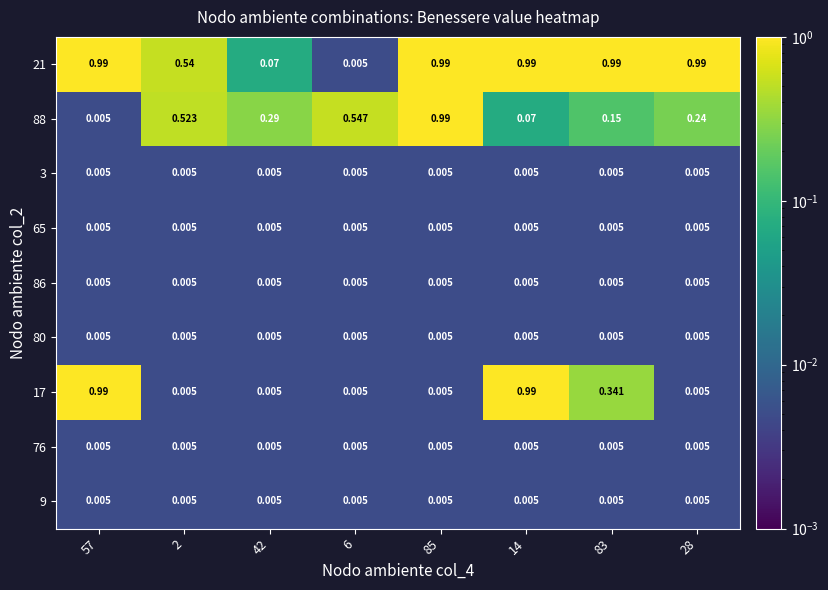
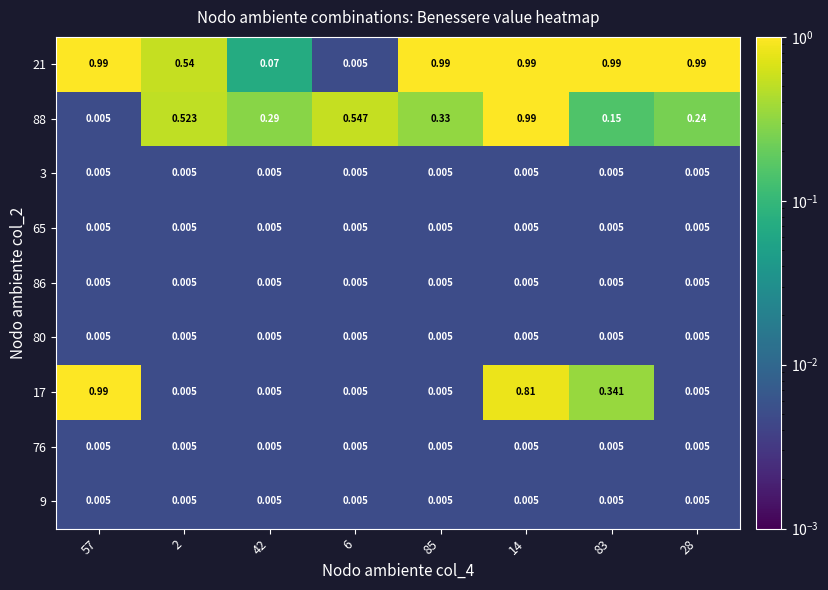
88, 85: 0.99 -> 0.33
88, 14: 0.07 -> 0.99
17, 14: 0.99 -> 0.81
